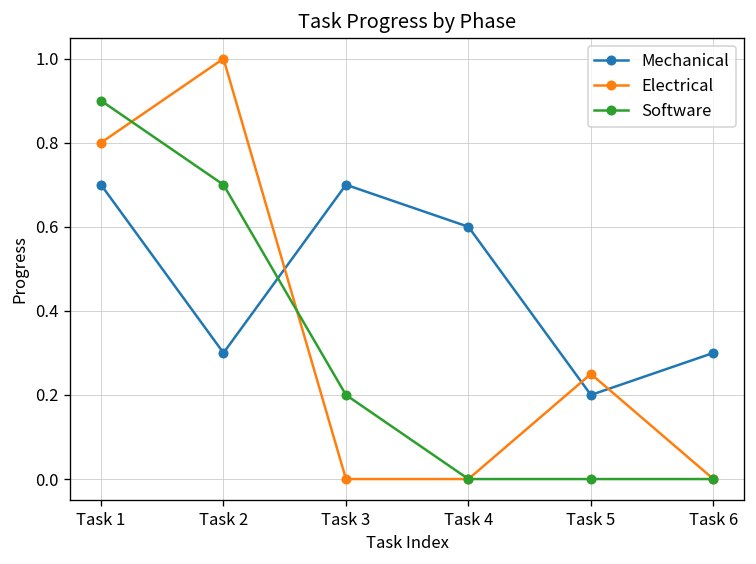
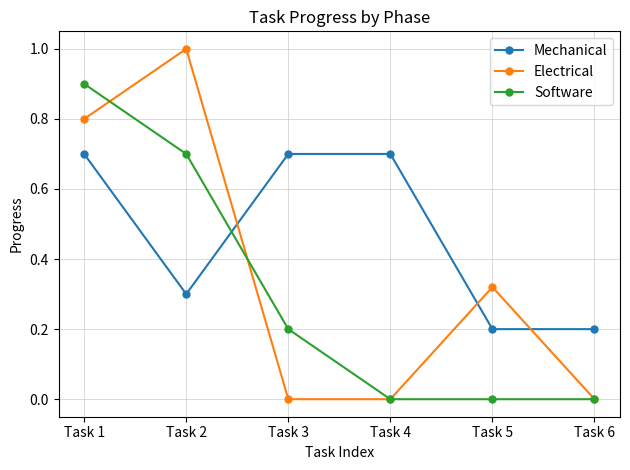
Mechanical, Task 4: 0.6 -> 0.7
Electrical, Task 5: 0.25 -> 0.32
Mechanical, Task 6: 0.3 -> 0.2
